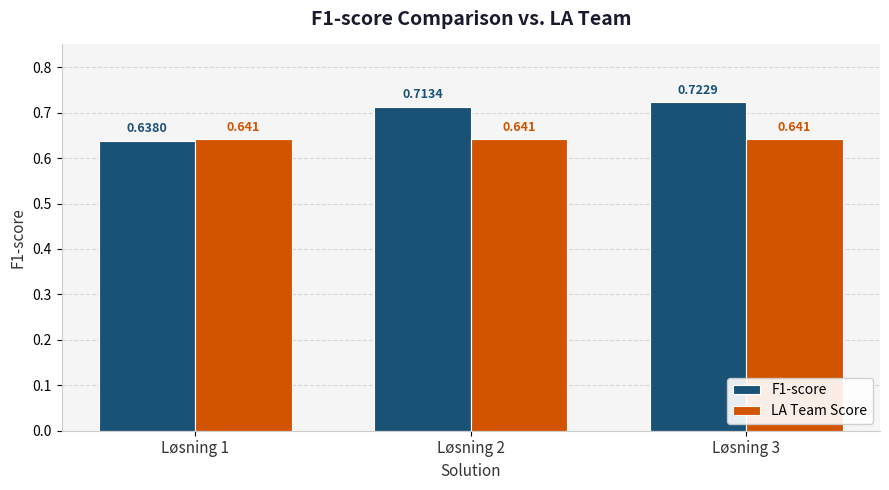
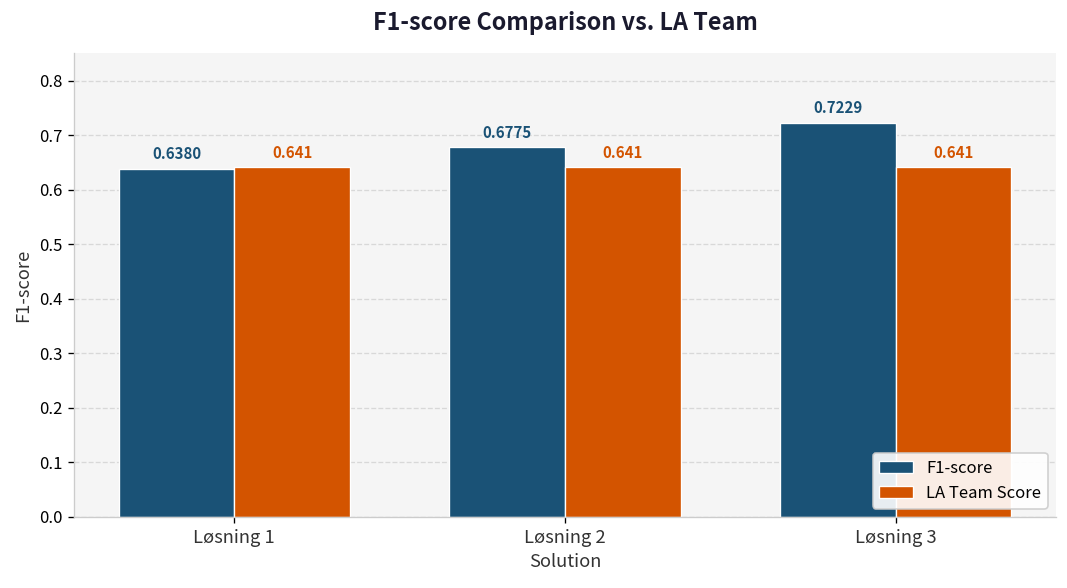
F1-score, Løsning 2: 0.7134 -> 0.6775
